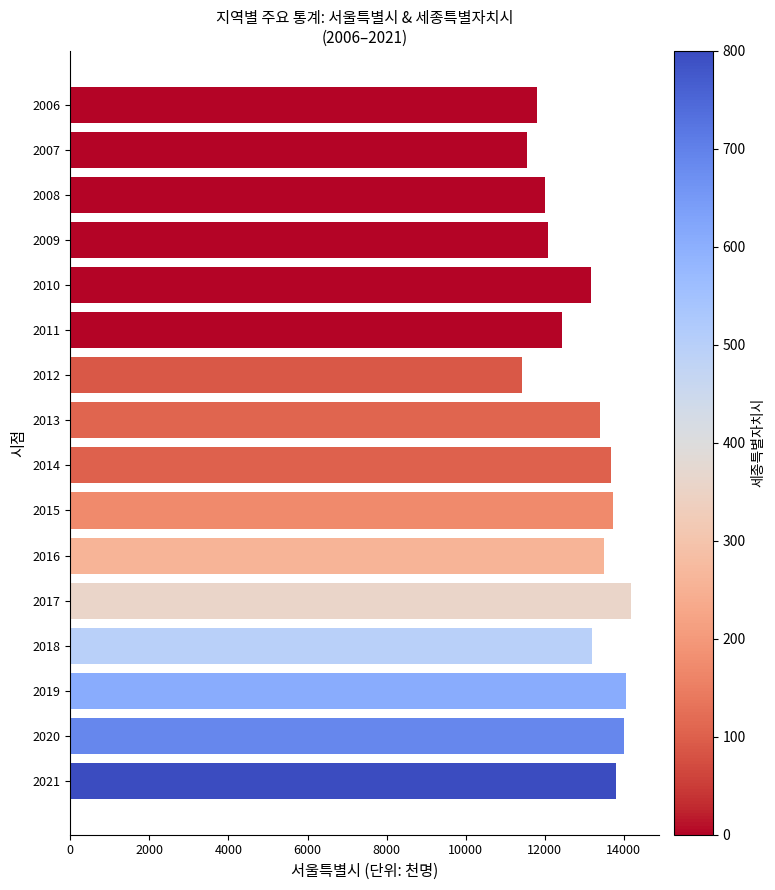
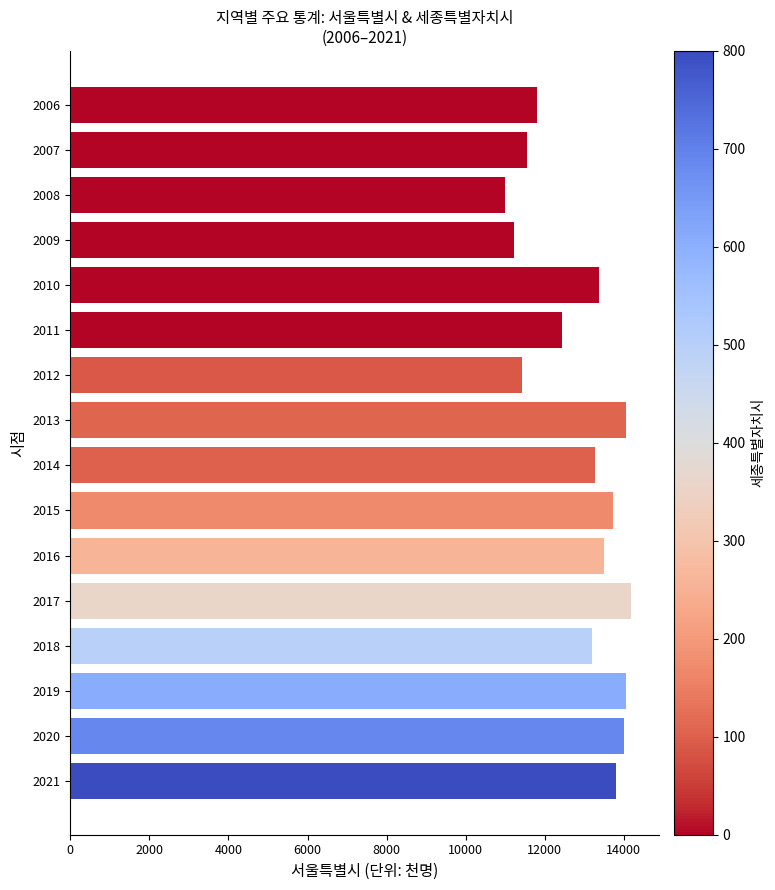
2008: 12000 -> 11000
2009: 12100 -> 11200
2010: 13200 -> 13400
2013: 13400 -> 14100
2014: 13700 -> 13300
